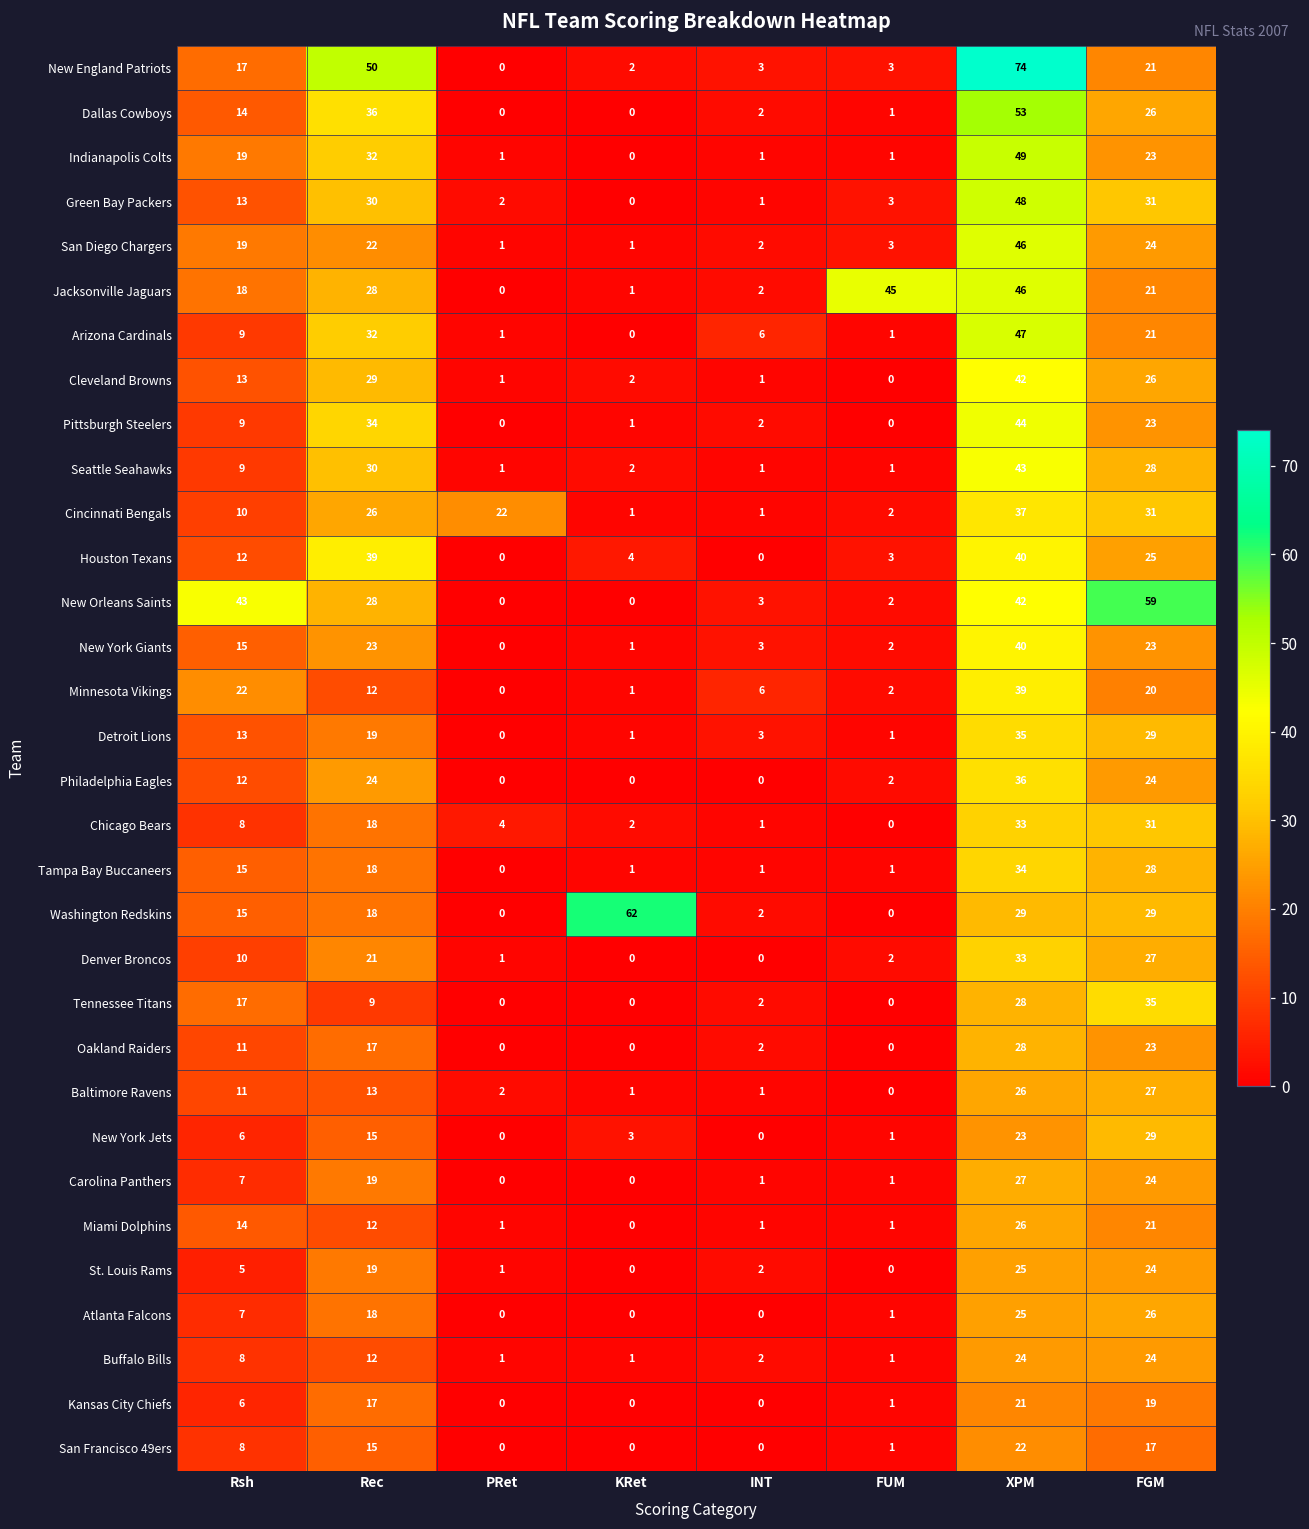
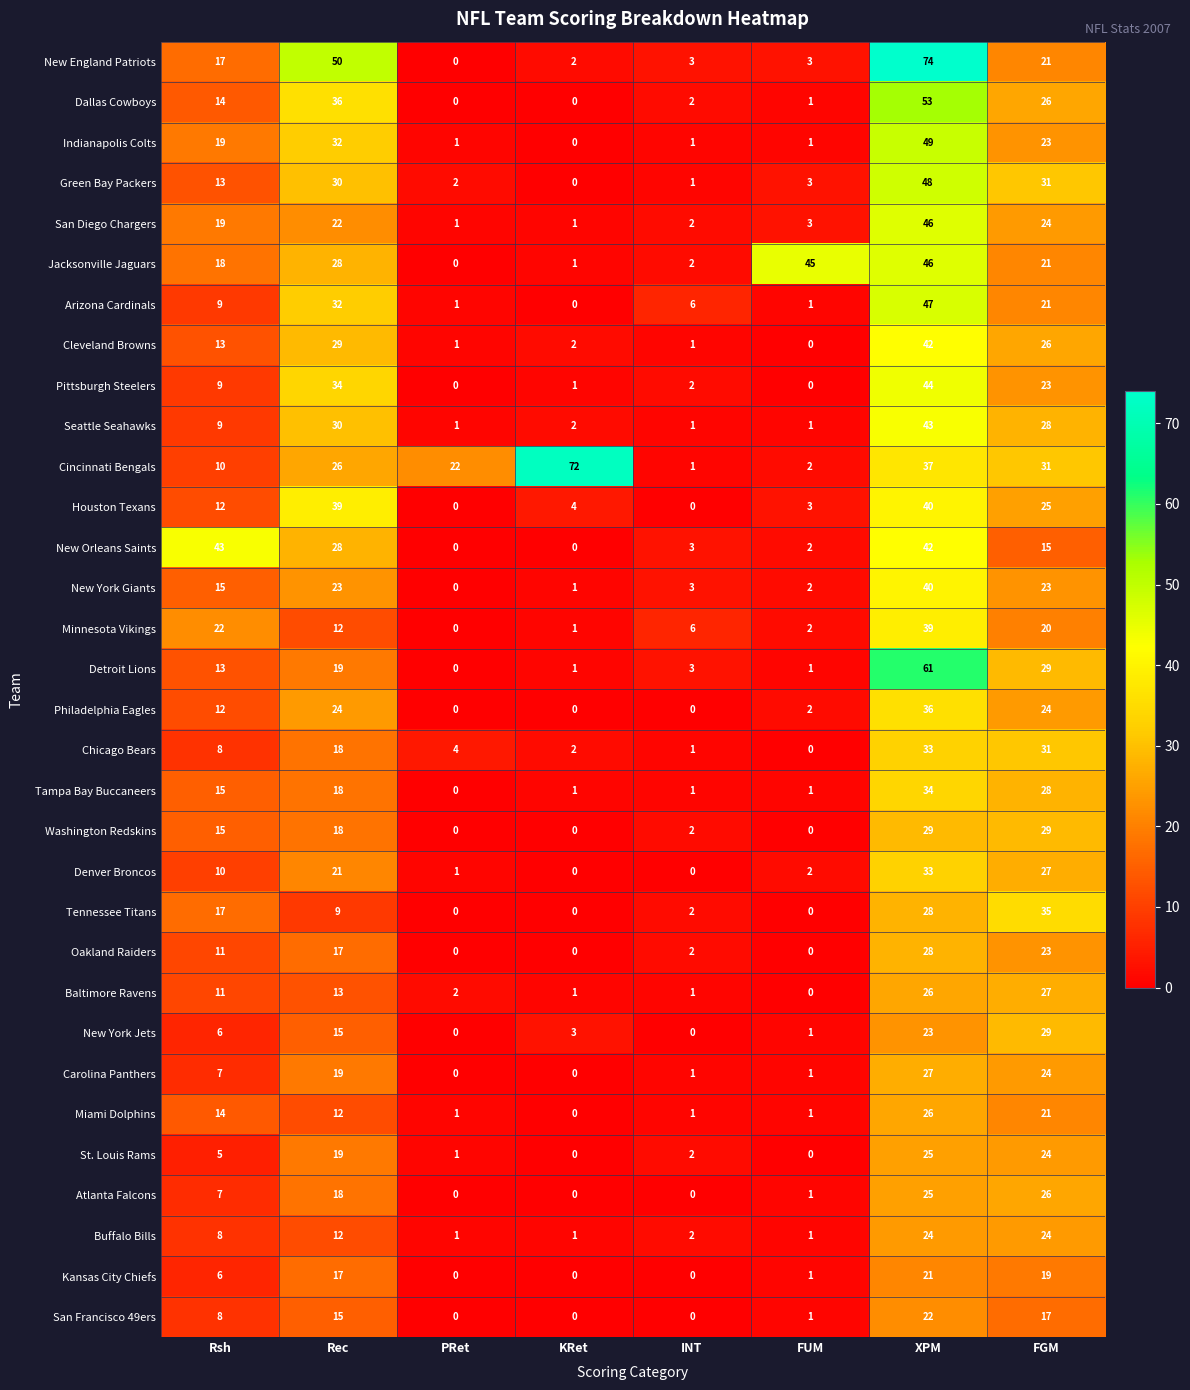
Cincinnati Bengals, KRet: 1 -> 72
New Orleans Saints, FGM: 59 -> 15
Detroit Lions, XPM: 35 -> 61
Washington Redskins, KRet: 62 -> 0
